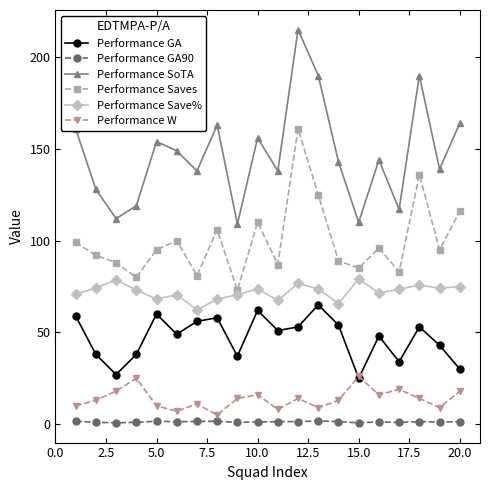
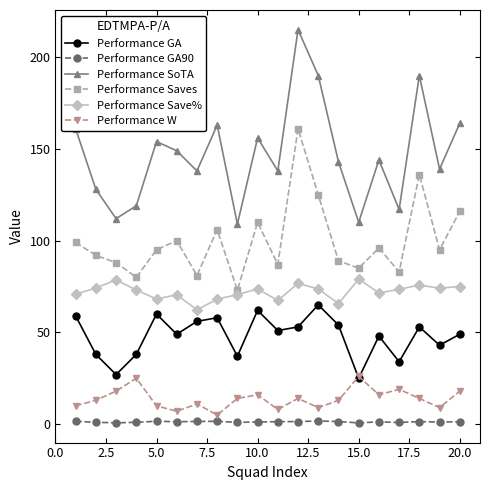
Performance GA, 20.0: 30 -> 49
